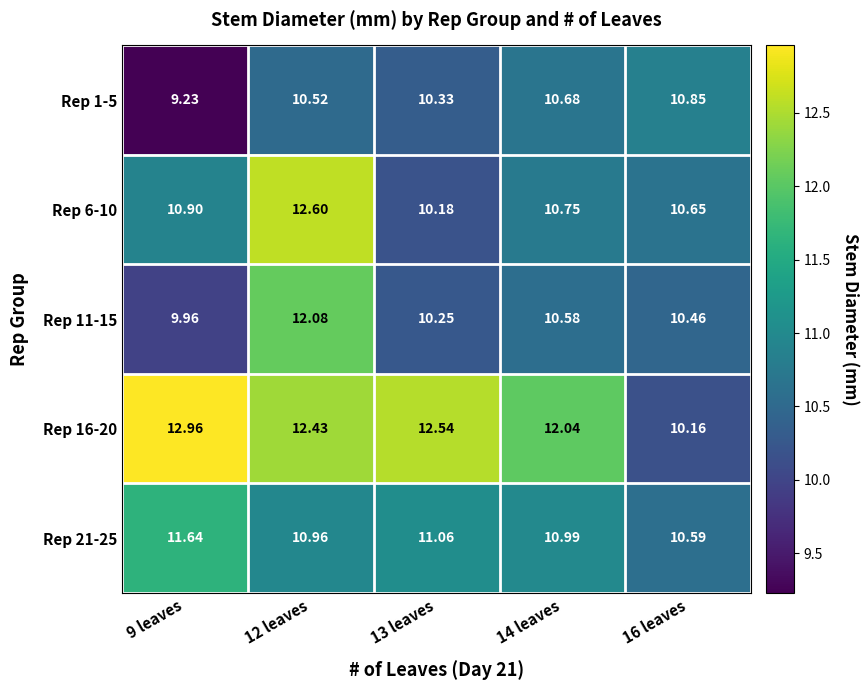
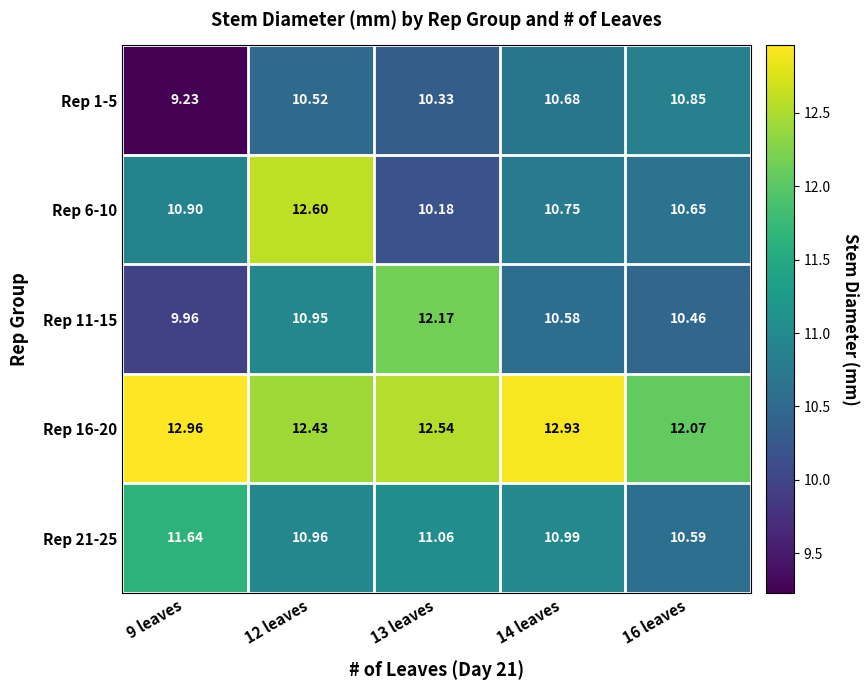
Rep 11-15, 12 leaves: 12.08 -> 10.95
Rep 11-15, 13 leaves: 10.25 -> 12.17
Rep 16-20, 14 leaves: 12.04 -> 12.93
Rep 16-20, 16 leaves: 10.16 -> 12.07
